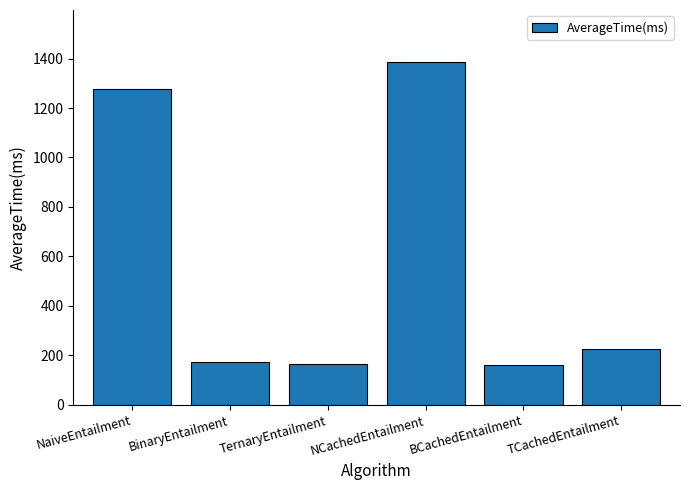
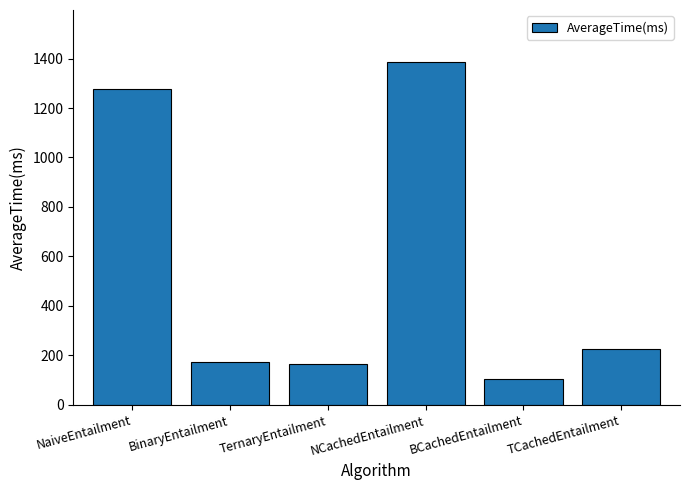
BCachedEntailment: 160 -> 100
